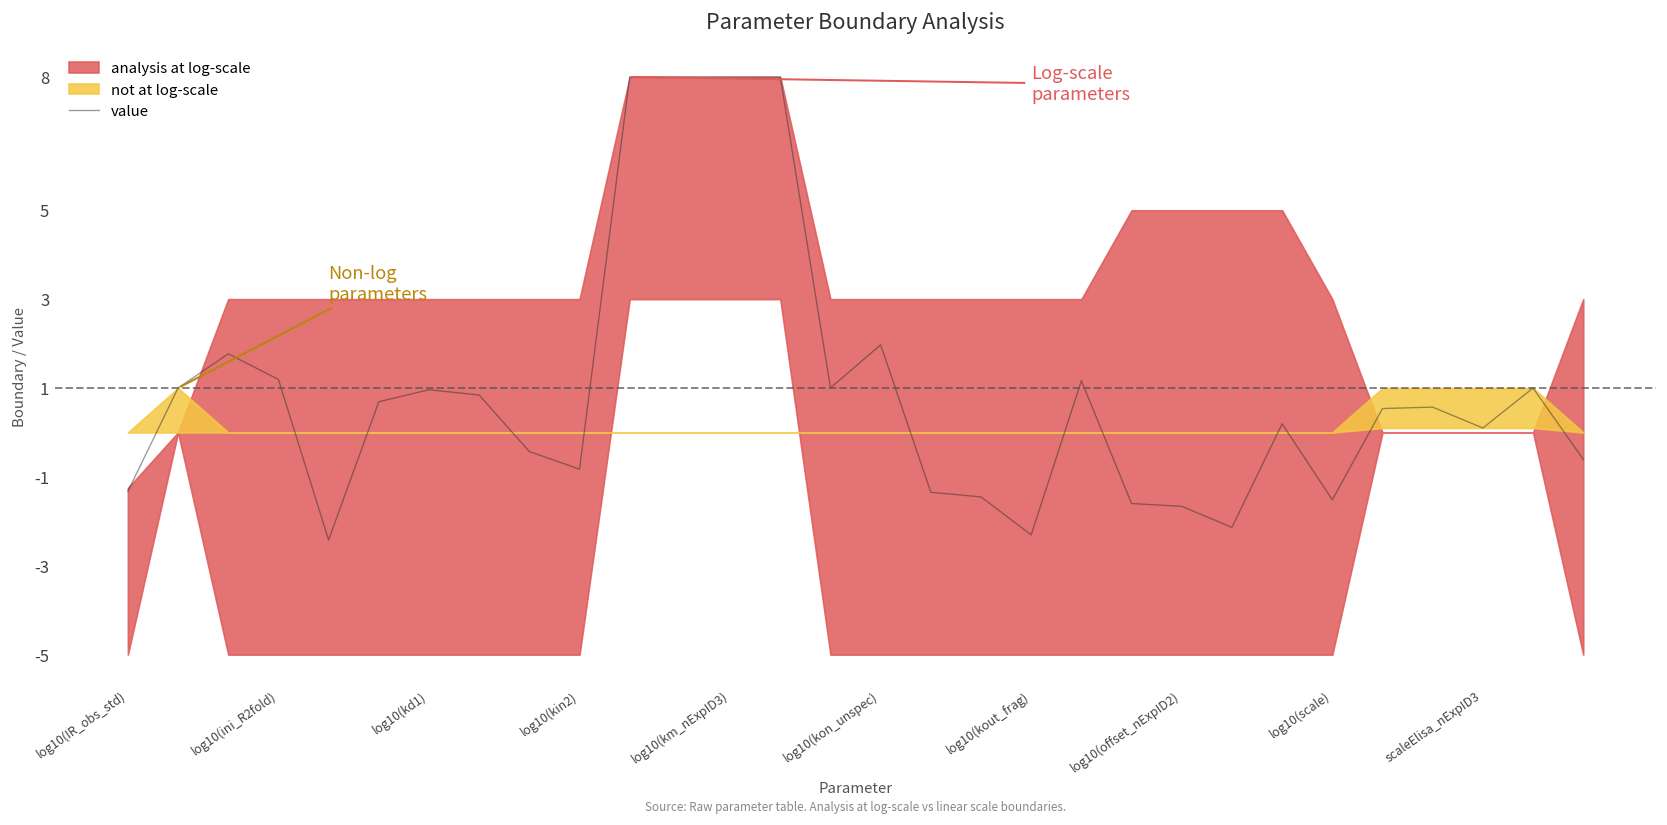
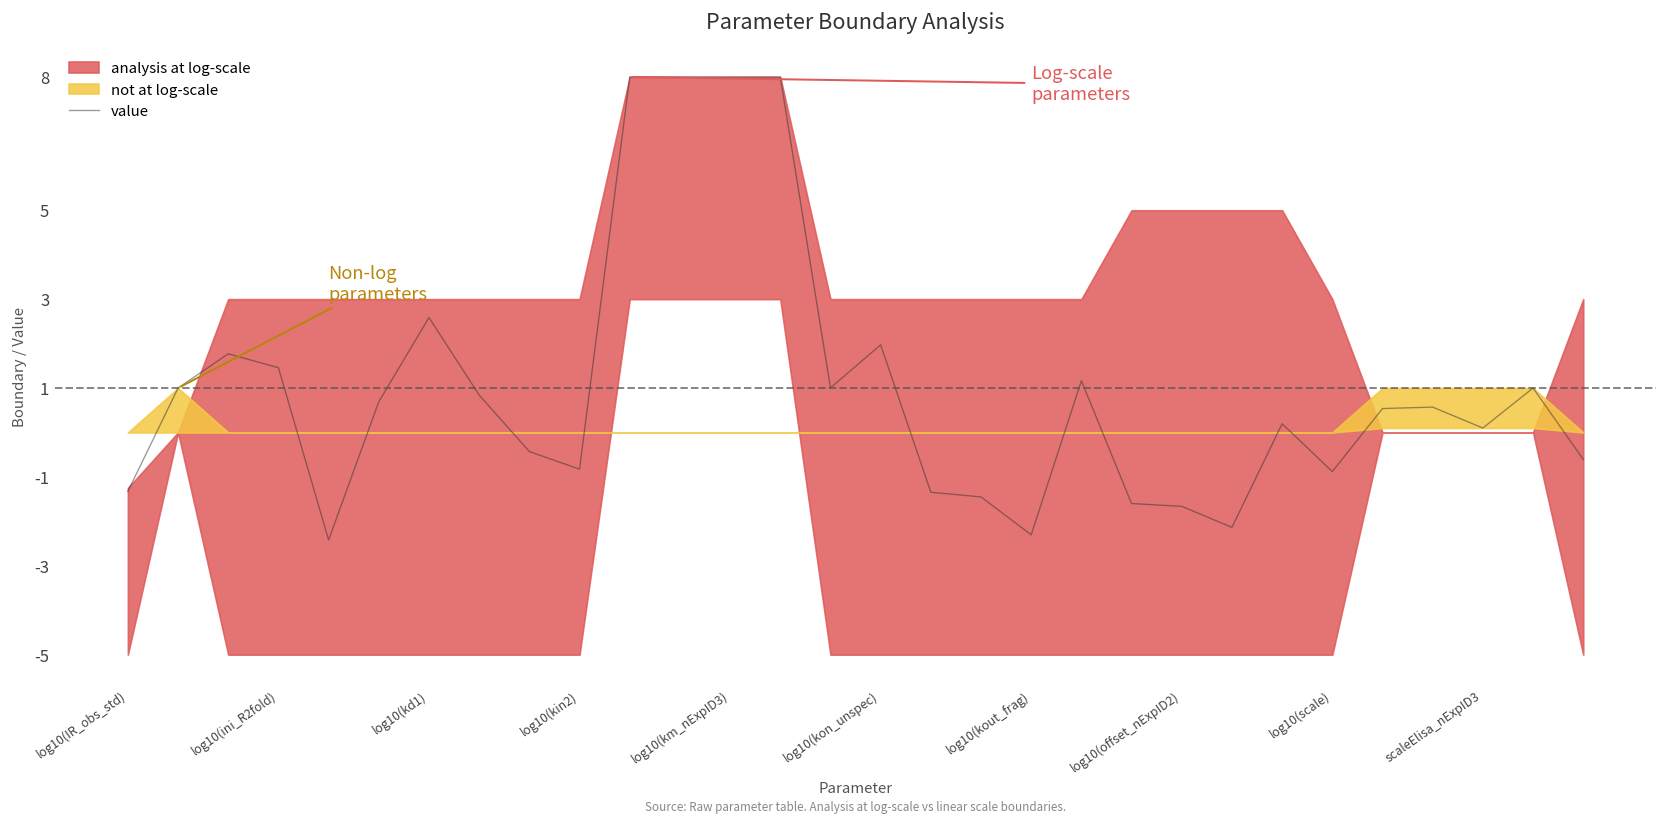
value, log10(ini_R2fold): 1.2 -> 1.5
value, log10(kd1): 1.0 -> 2.6
value, log10(scale): -1.5 -> -0.9
